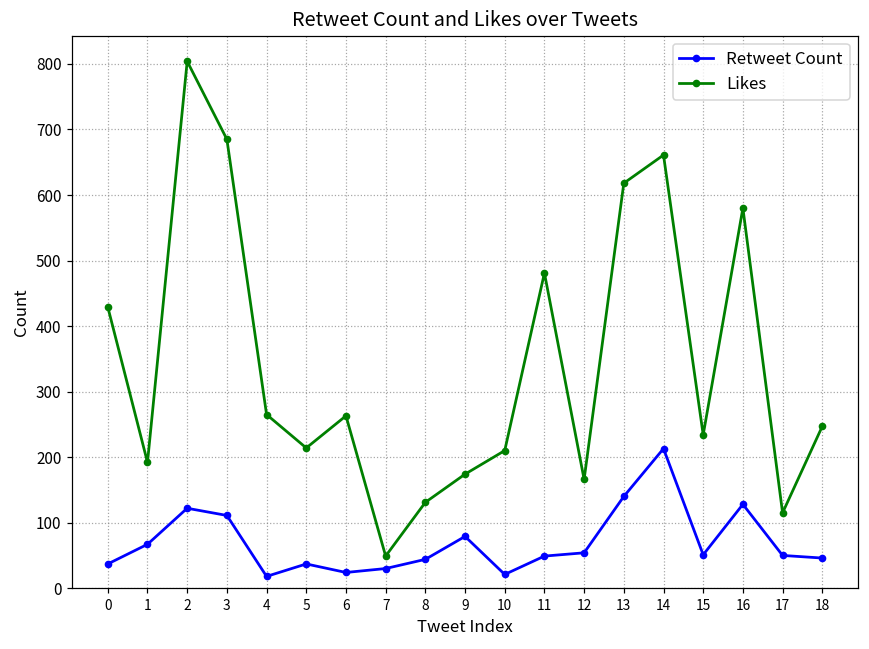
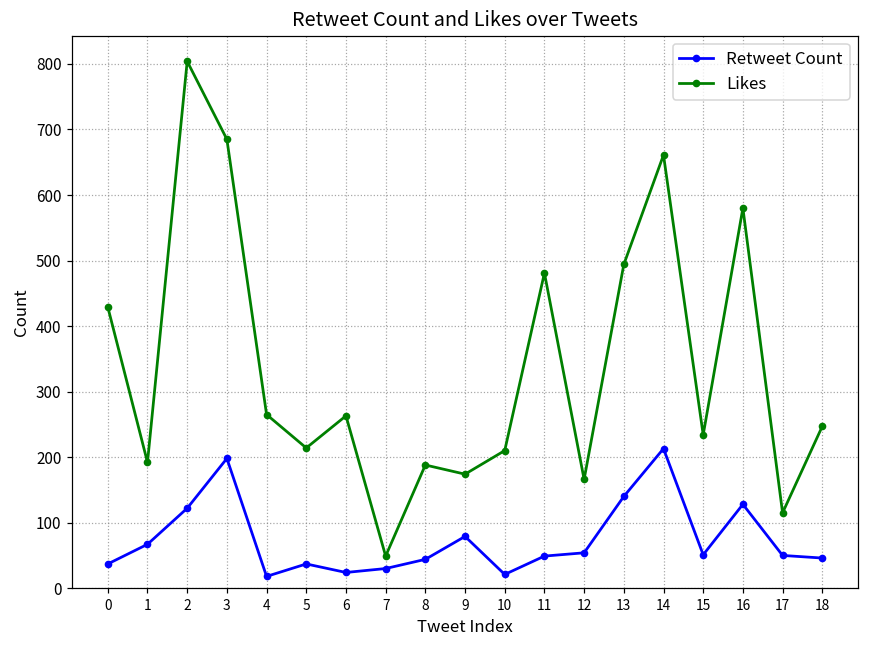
Retweet Count, 3: 110 -> 200
Likes, 8: 130 -> 190
Likes, 13: 620 -> 490
